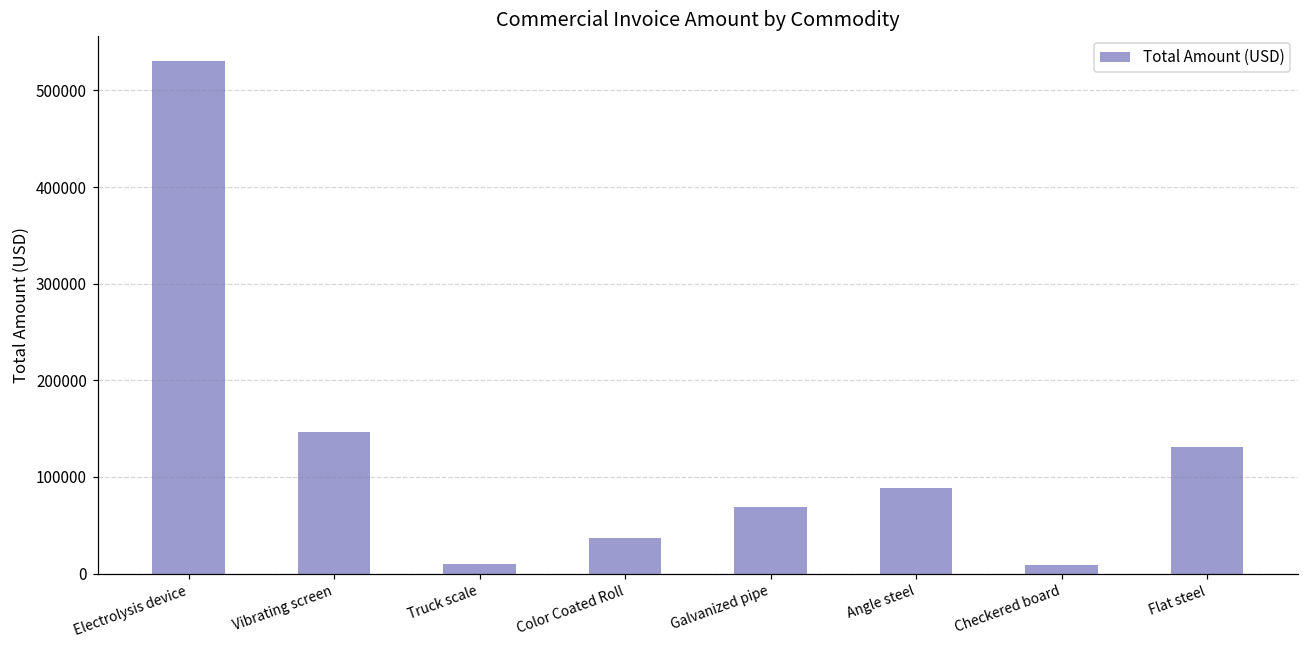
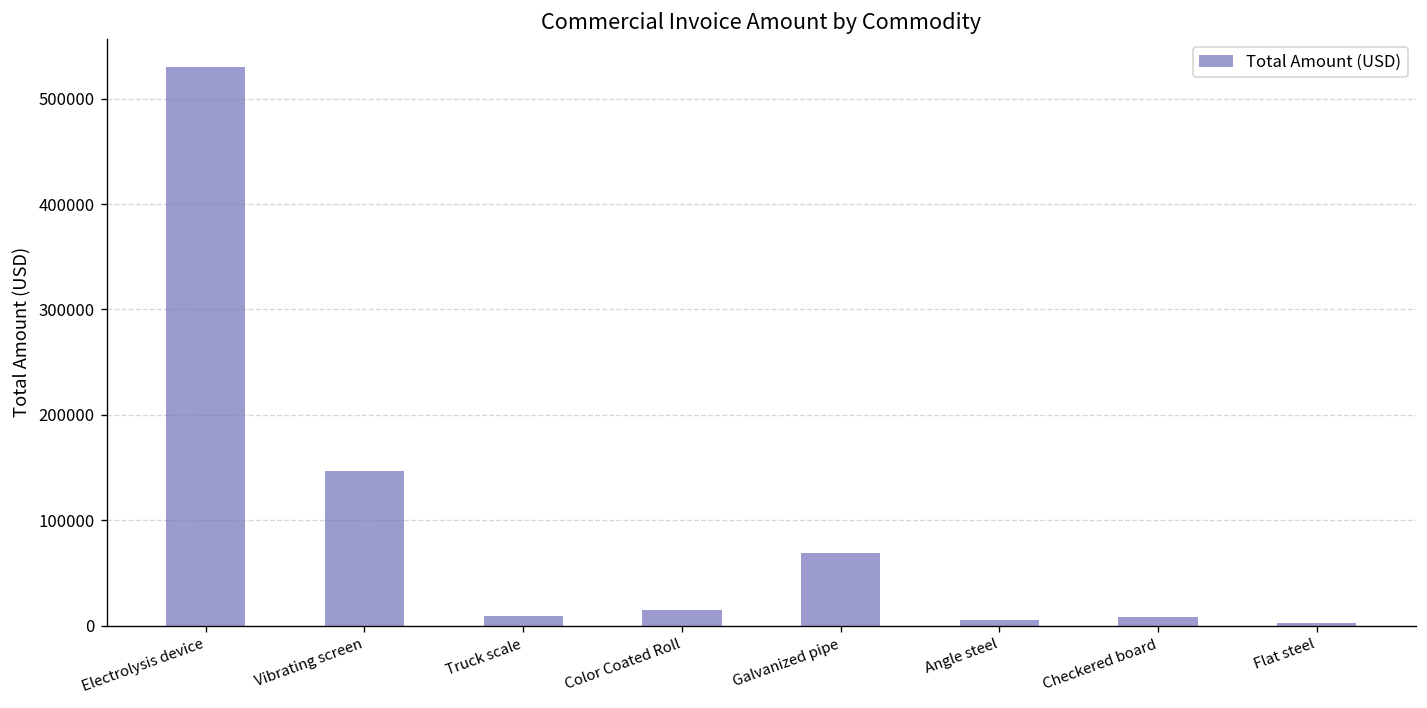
Color Coated Roll: 40000 -> 10000
Angle steel: 90000 -> 10000
Flat steel: 130000 -> 0
